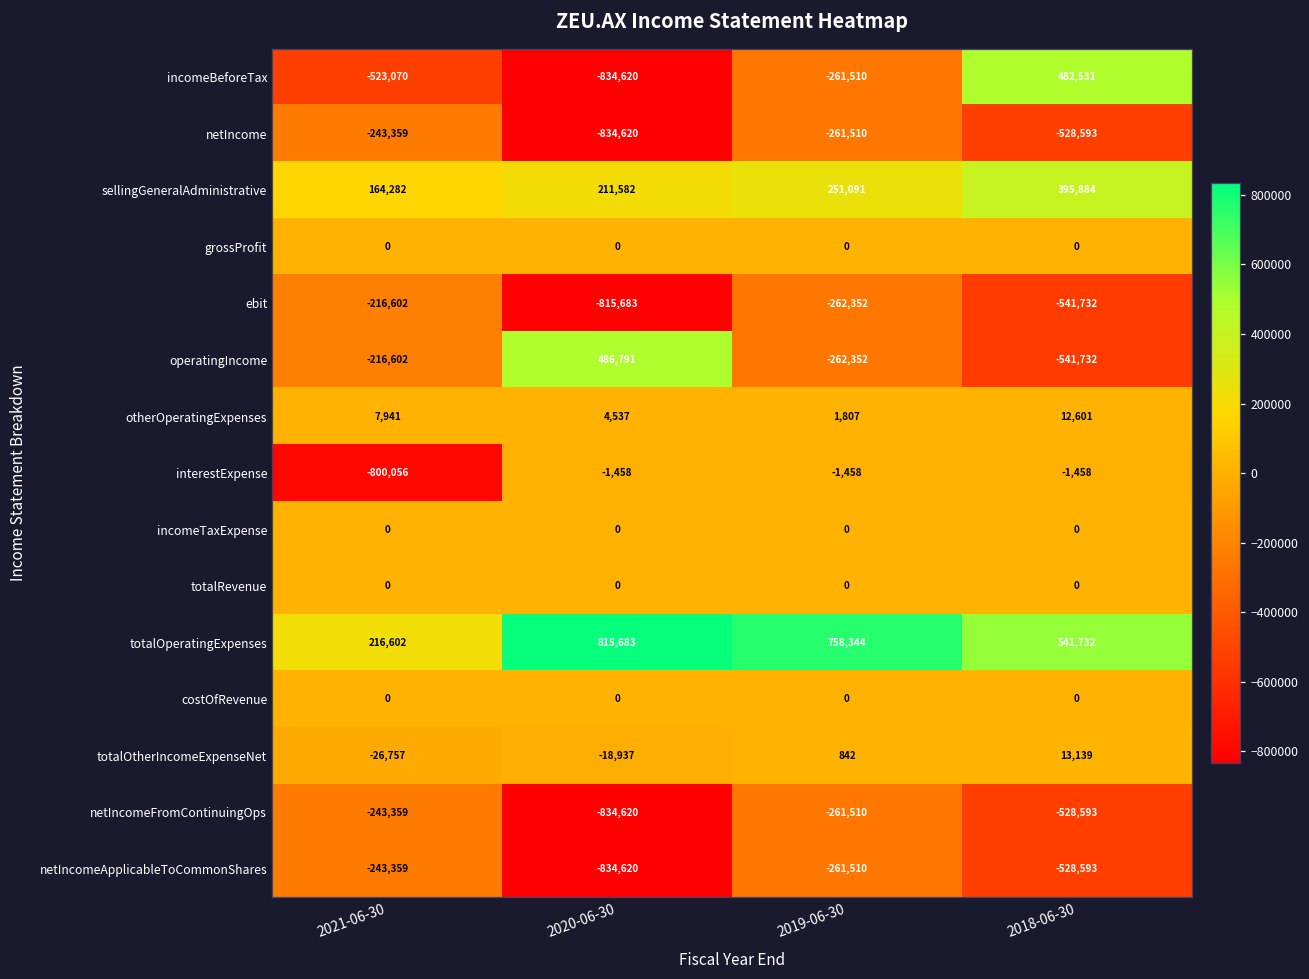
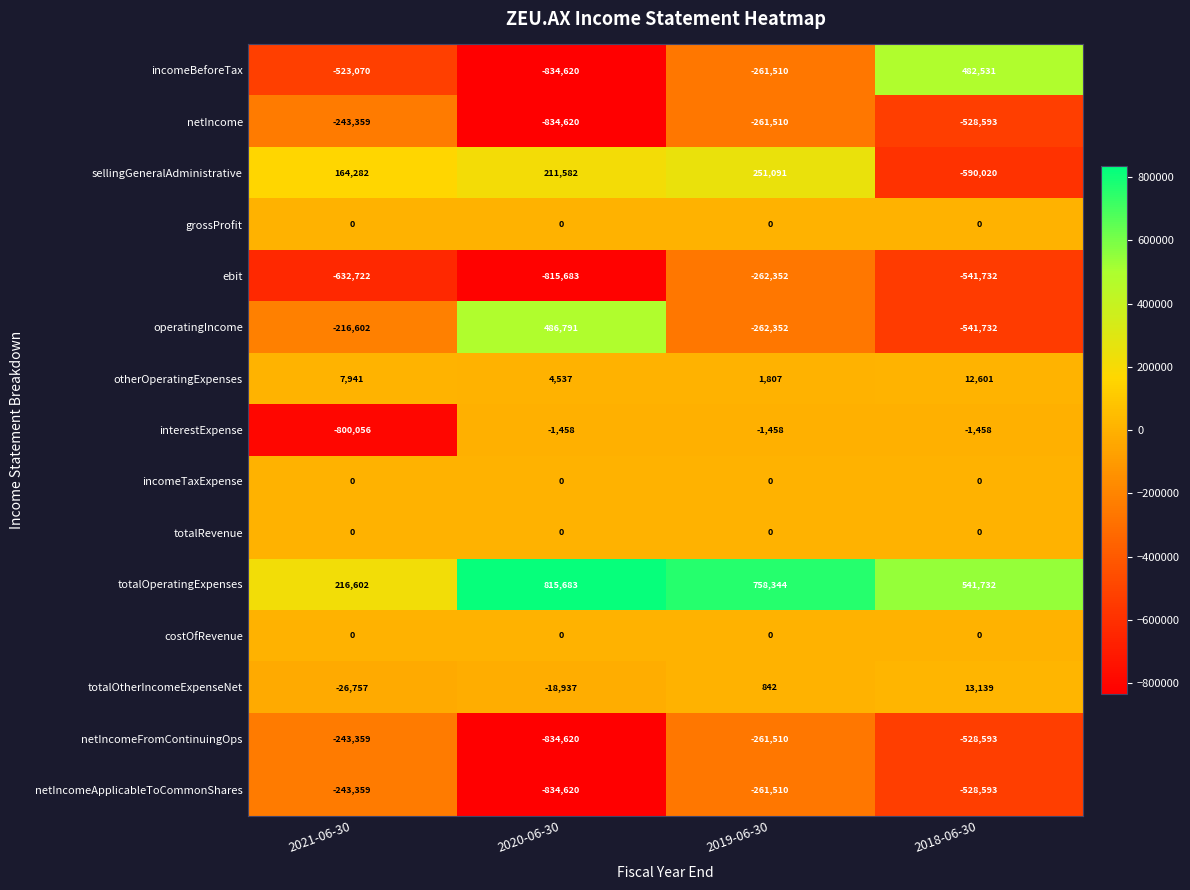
sellingGeneralAdministrative, 2018-06-30: 395,884 -> -590,020
ebit, 2021-06-30: -216,602 -> -632,722
